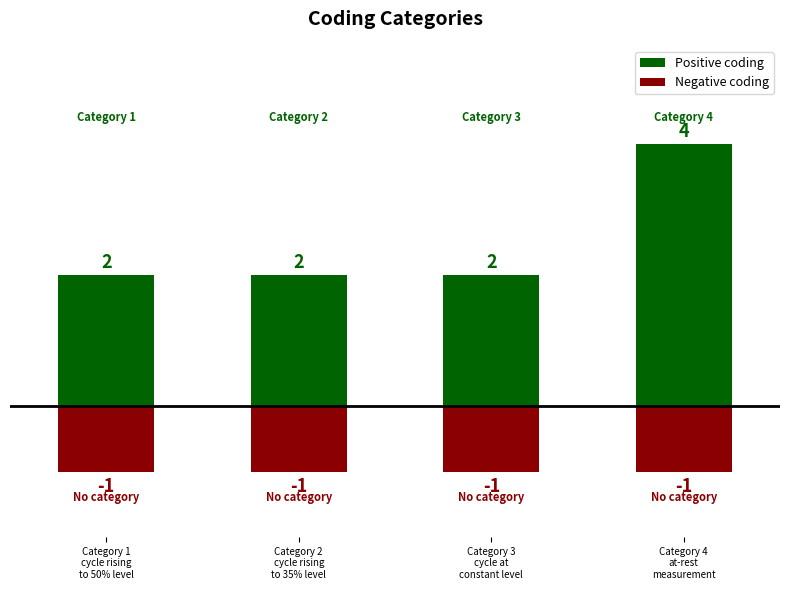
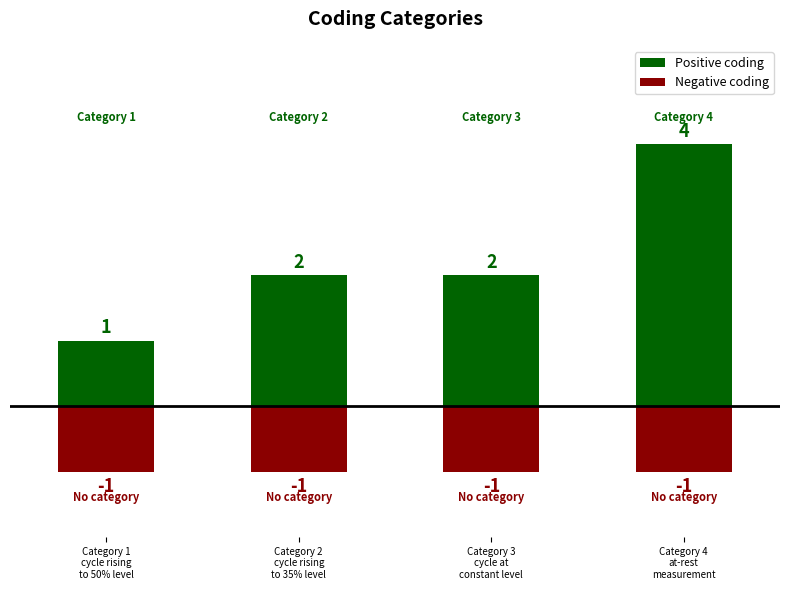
Positive coding, Category 1 cycle rising to 50% level: 2 -> 1
